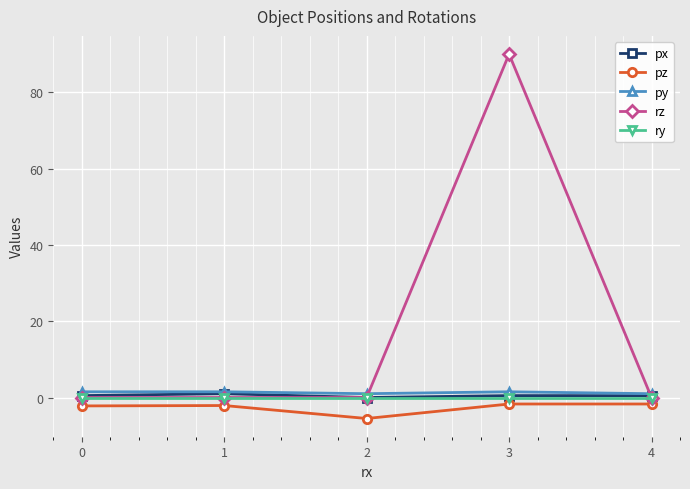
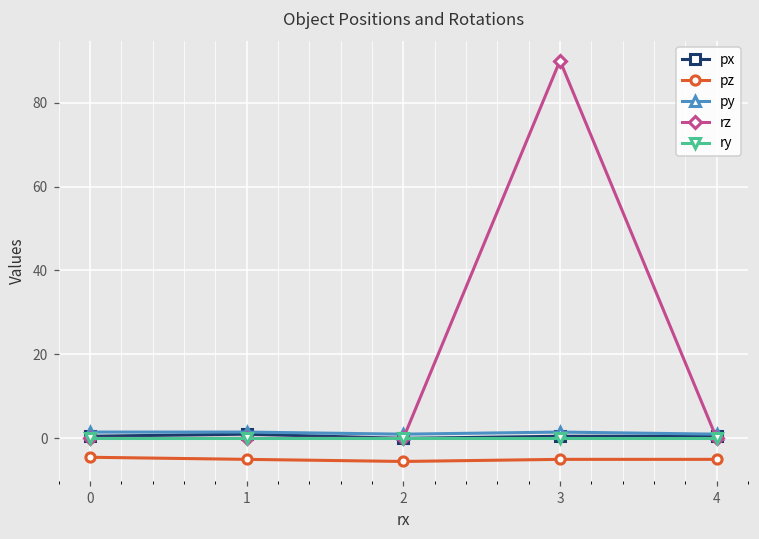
pz, 0: -2 -> -5
pz, 1: -2 -> -5
pz, 3: -2 -> -5
pz, 4: -2 -> -5
